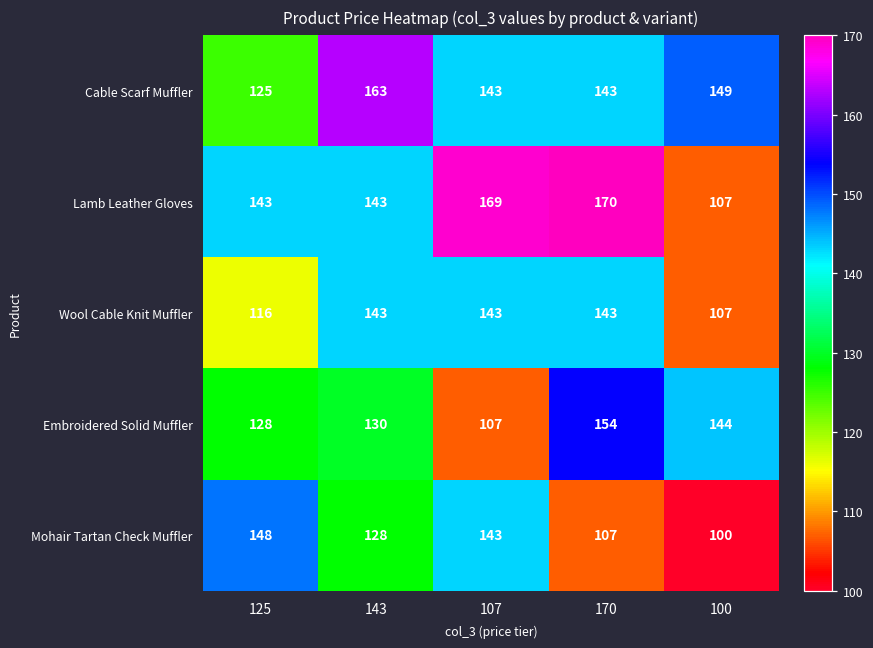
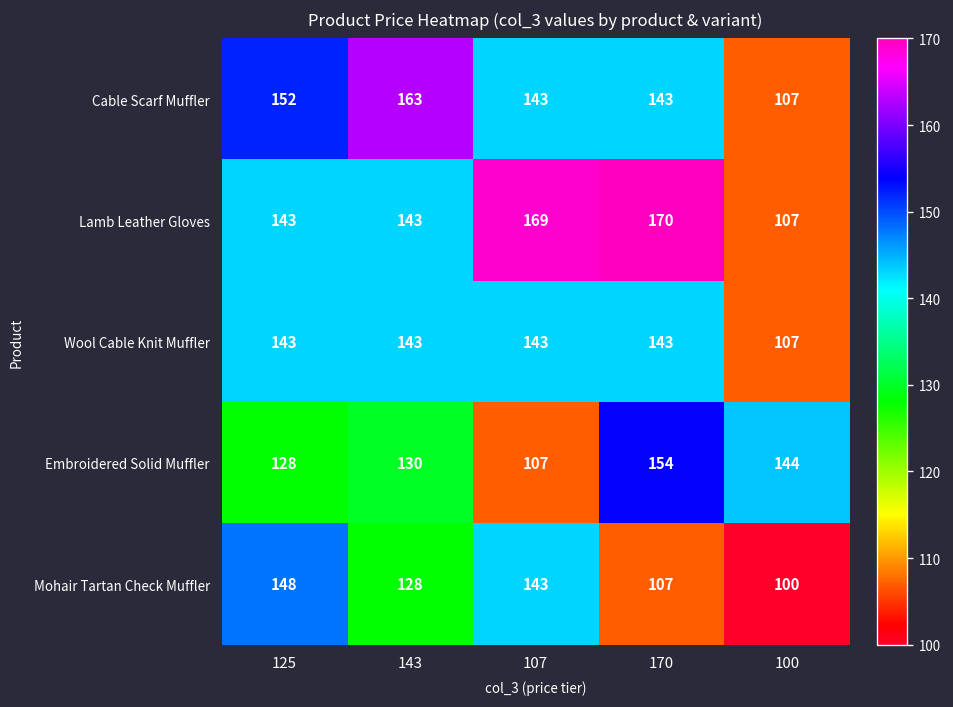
Cable Scarf Muffler, 125: 125 -> 152
Cable Scarf Muffler, 100: 149 -> 107
Wool Cable Knit Muffler, 125: 116 -> 143
